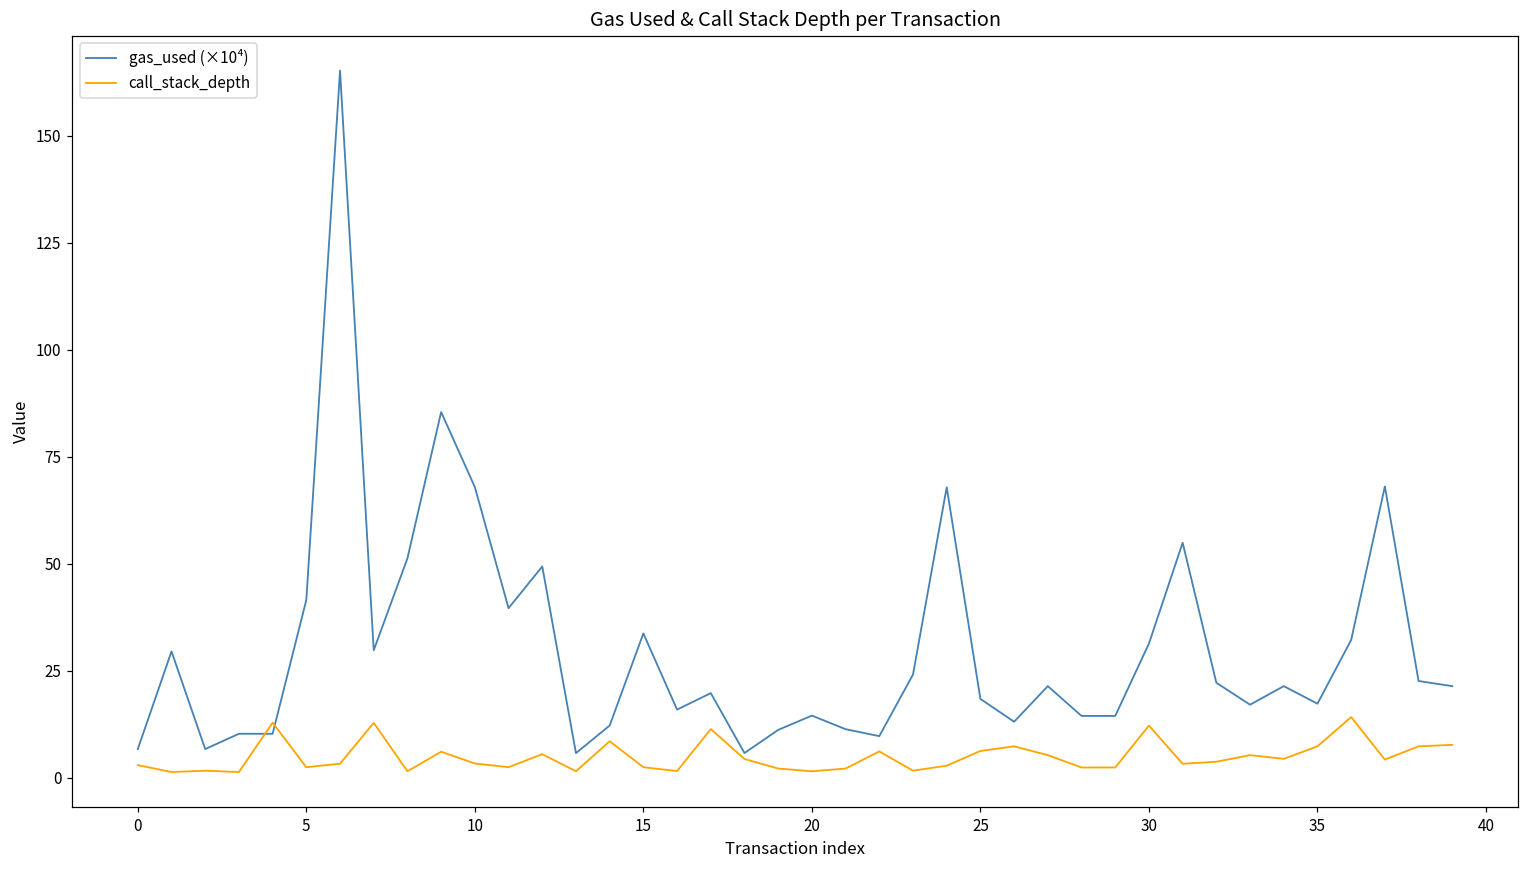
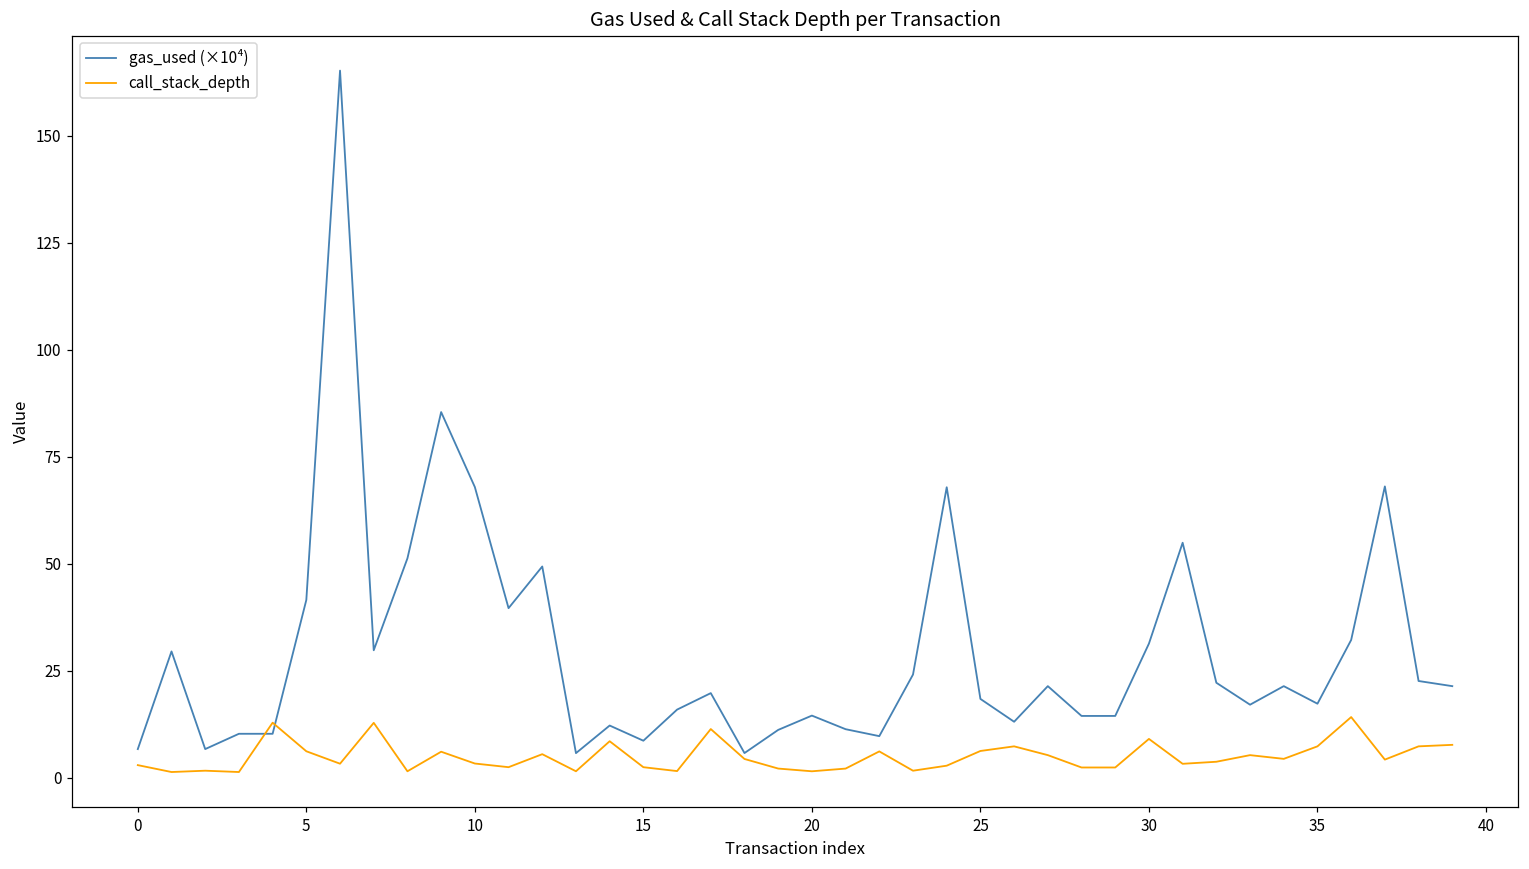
call_stack_depth, 5: 2 -> 6
gas_used (×10⁴), 15: 34 -> 9
call_stack_depth, 30: 12 -> 9
